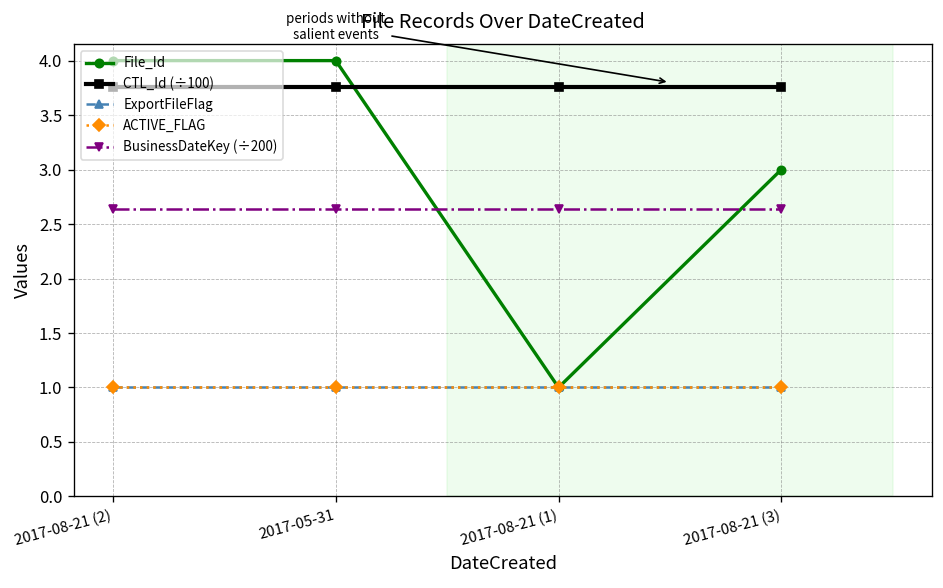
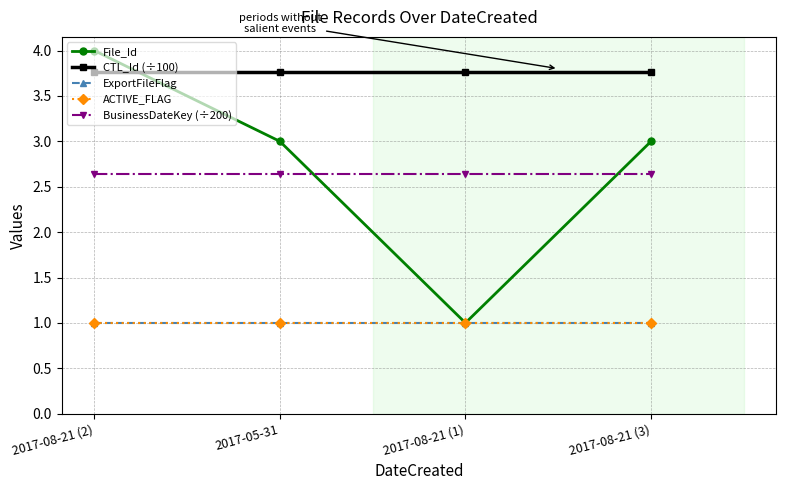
File_Id, 2017-05-31: 4 -> 3
